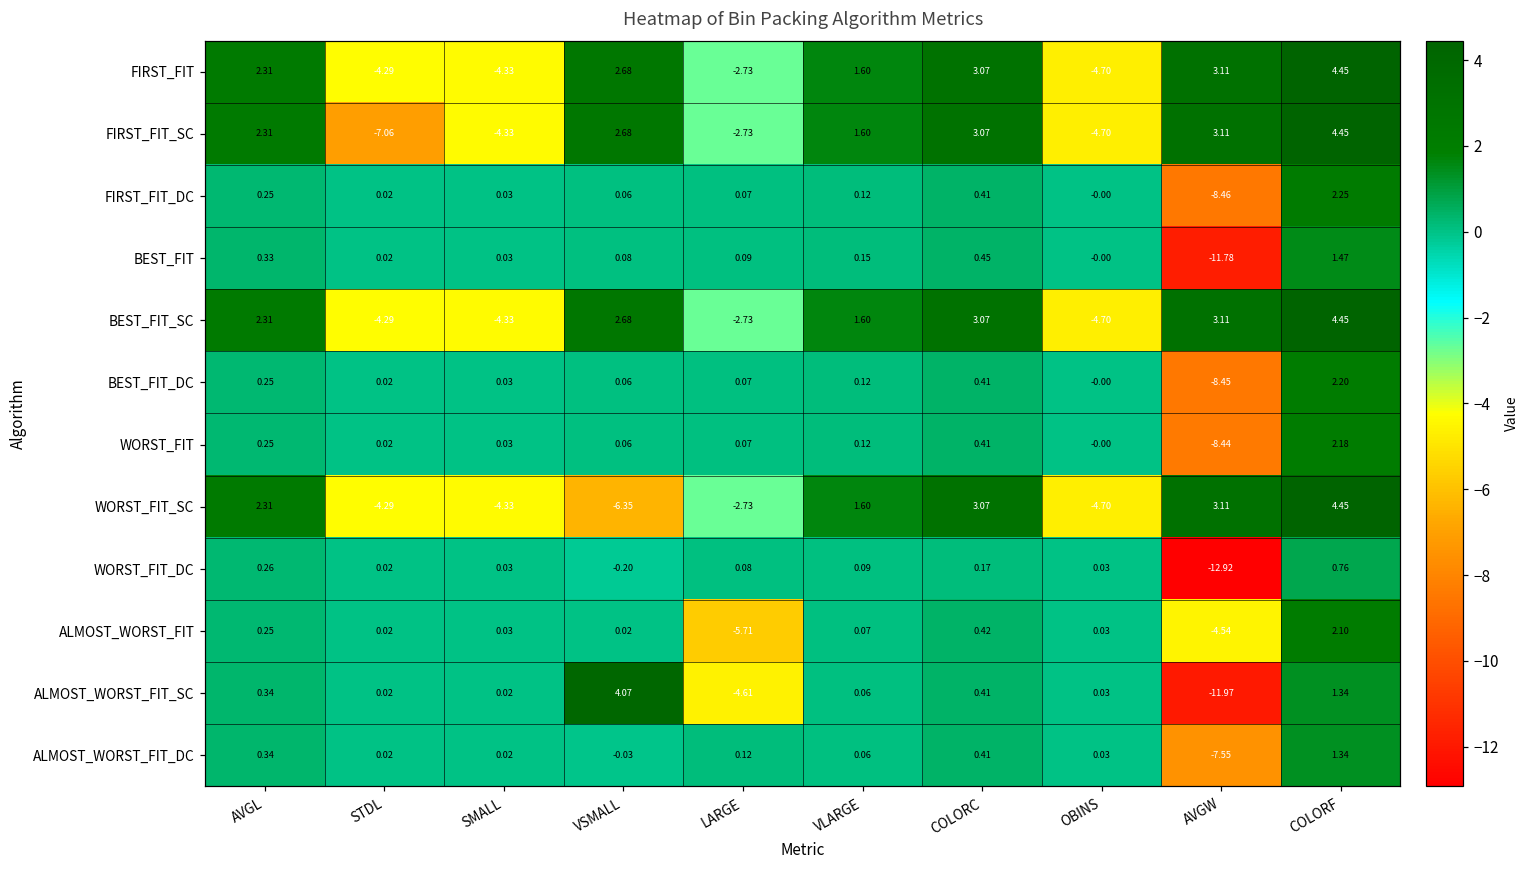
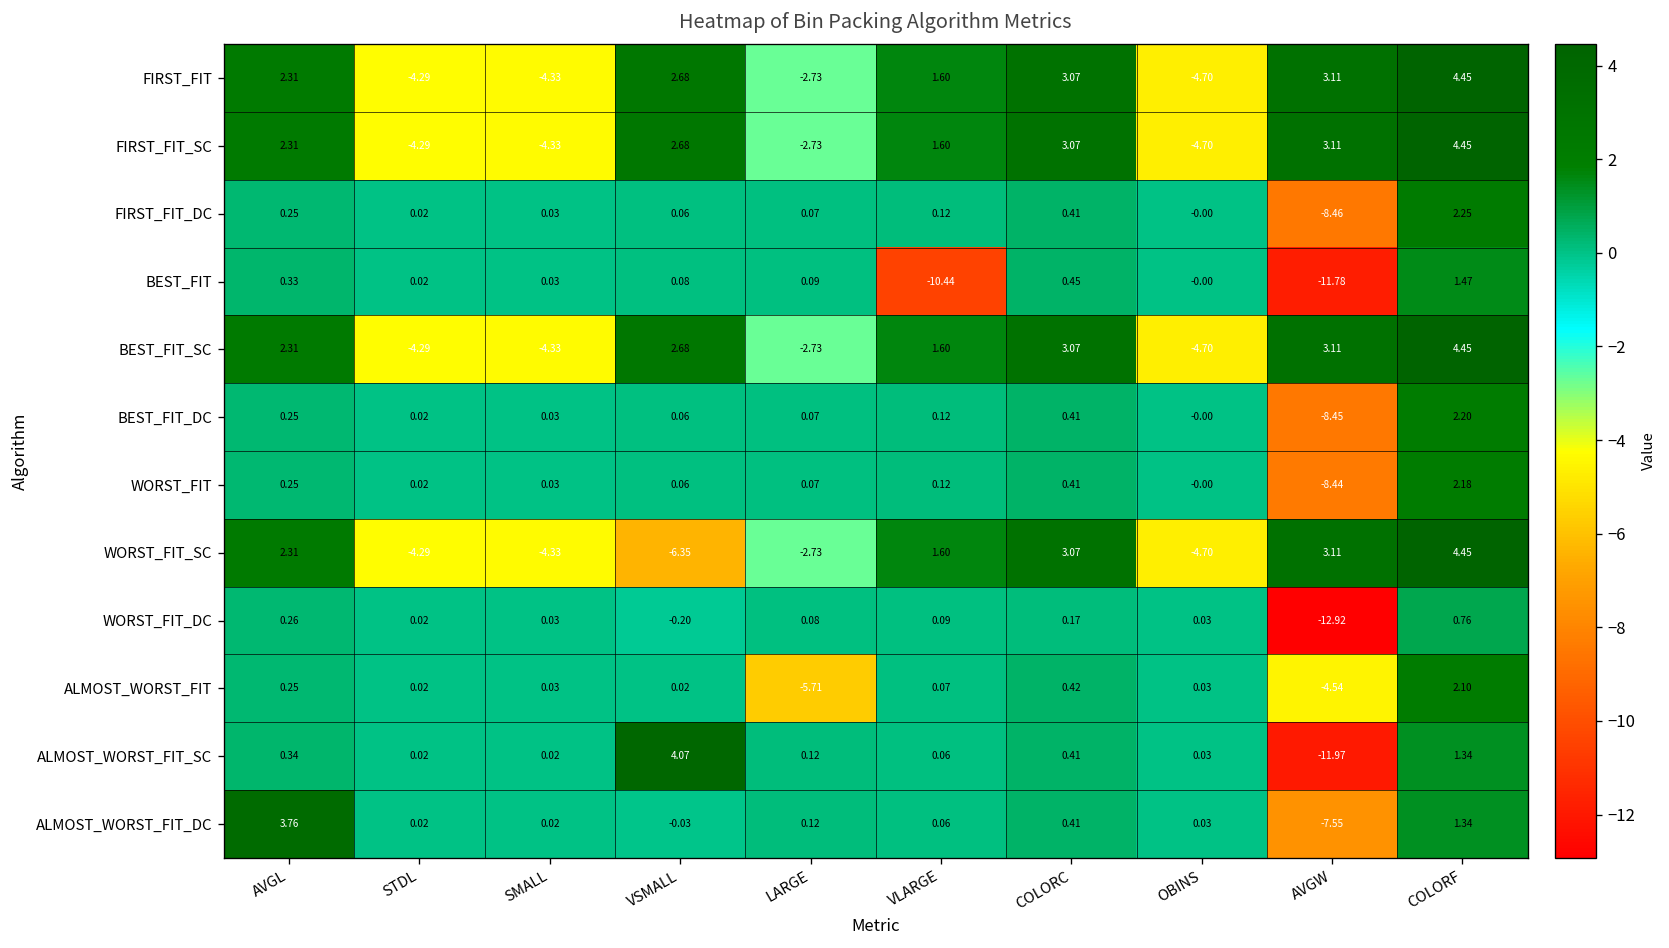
FIRST_FIT_SC, STDL: -7.06 -> -4.29
BEST_FIT, VLARGE: 0.15 -> -10.44
ALMOST_WORST_FIT_SC, LARGE: -4.61 -> 0.12
ALMOST_WORST_FIT_DC, AVGL: 0.34 -> 3.76
